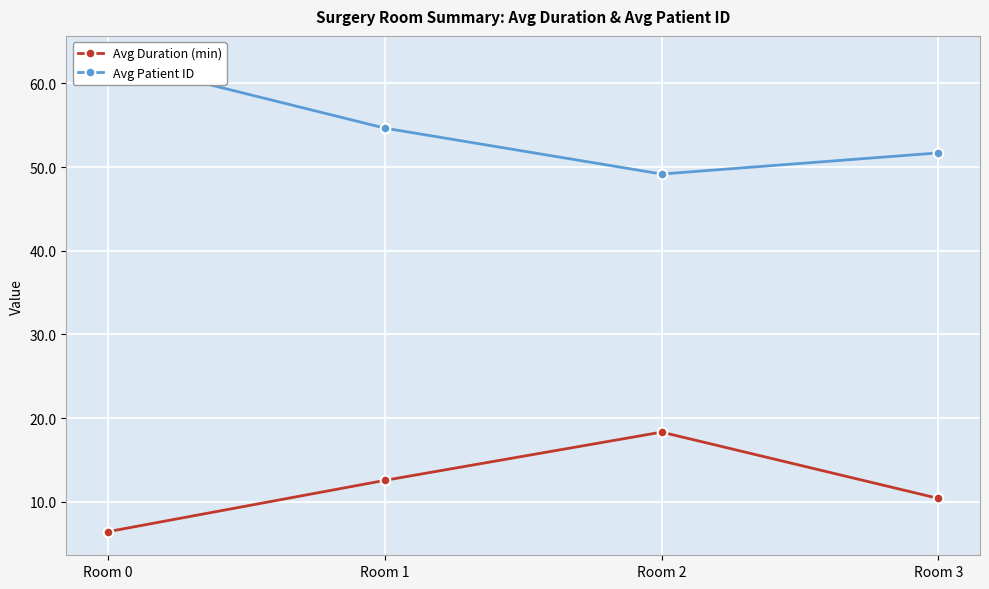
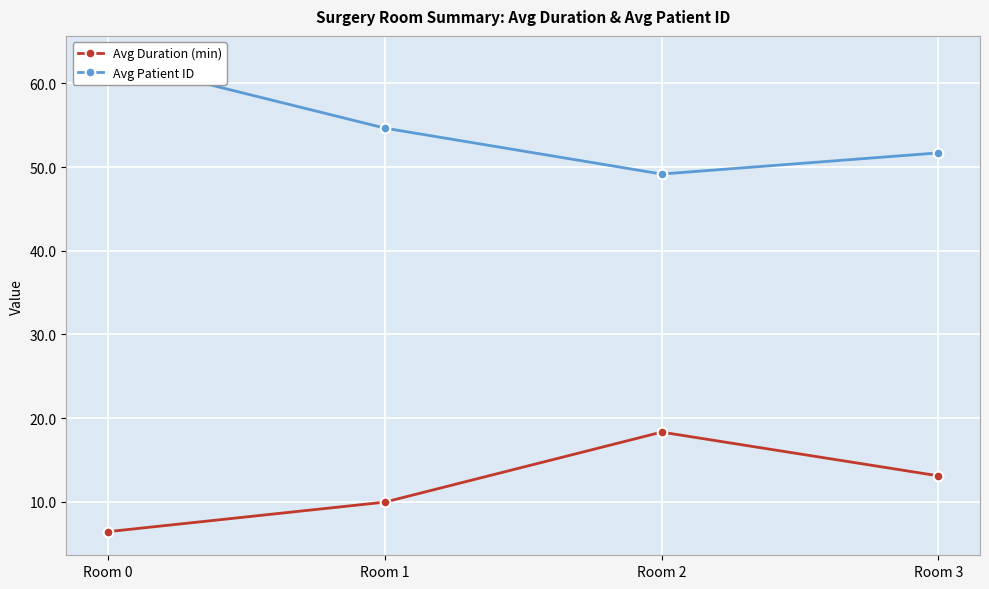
Avg Duration (min), Room 1: 13 -> 10
Avg Duration (min), Room 3: 10 -> 13
